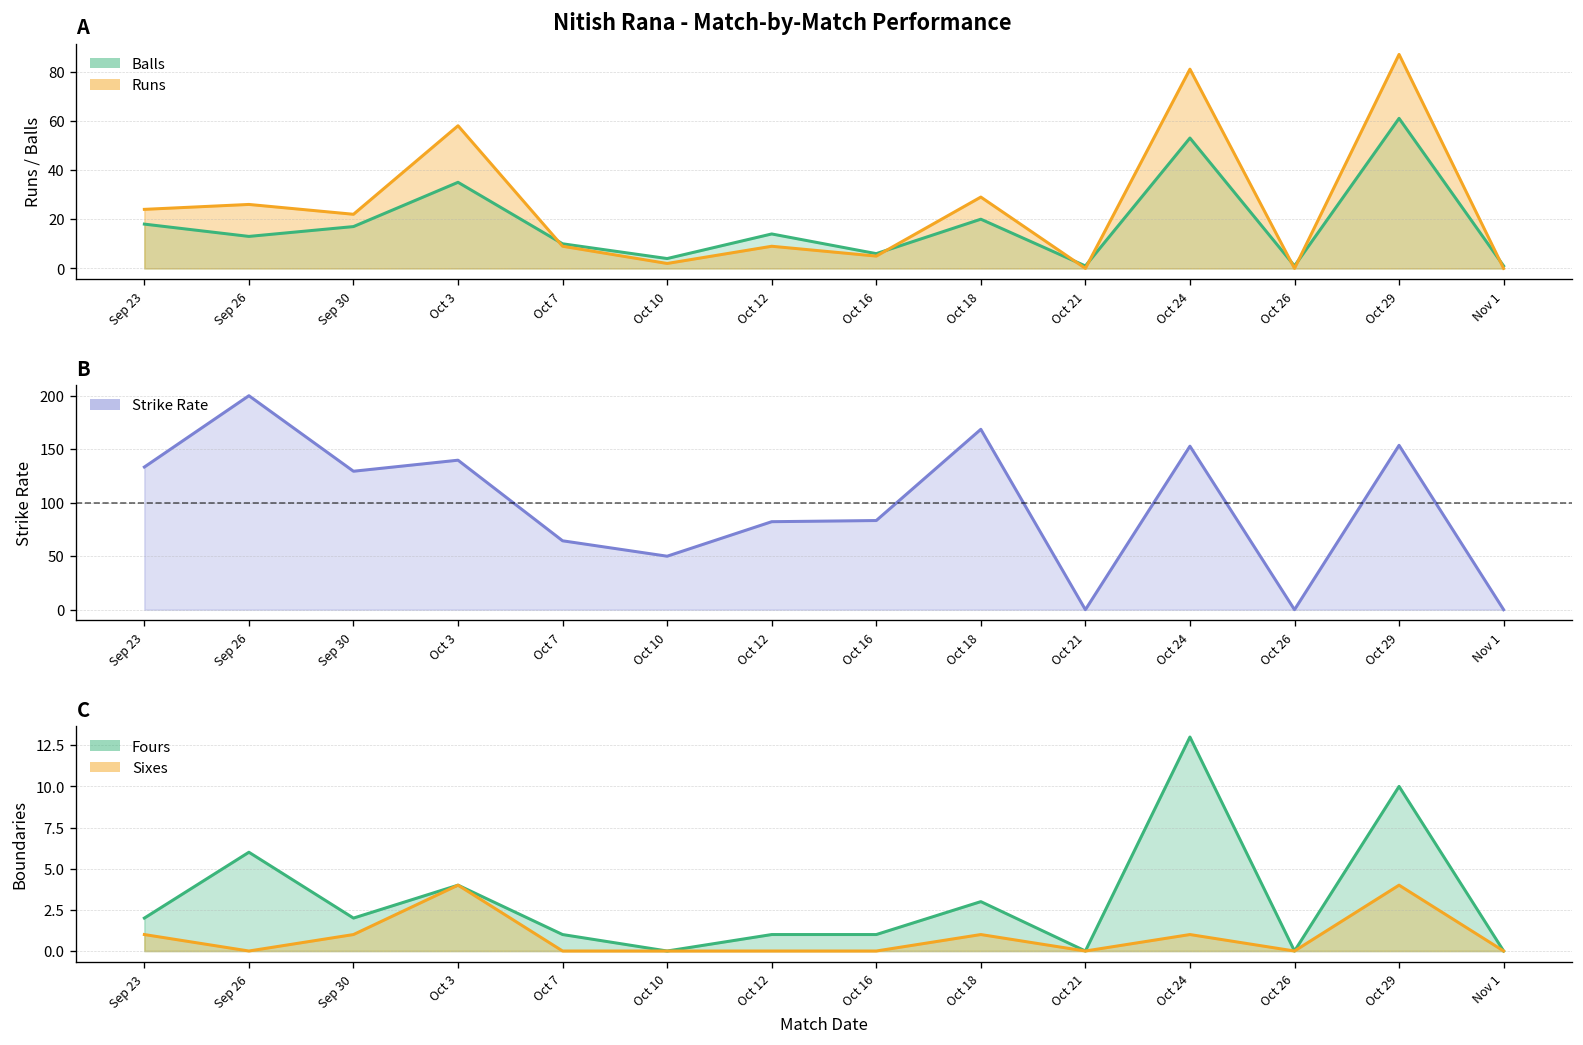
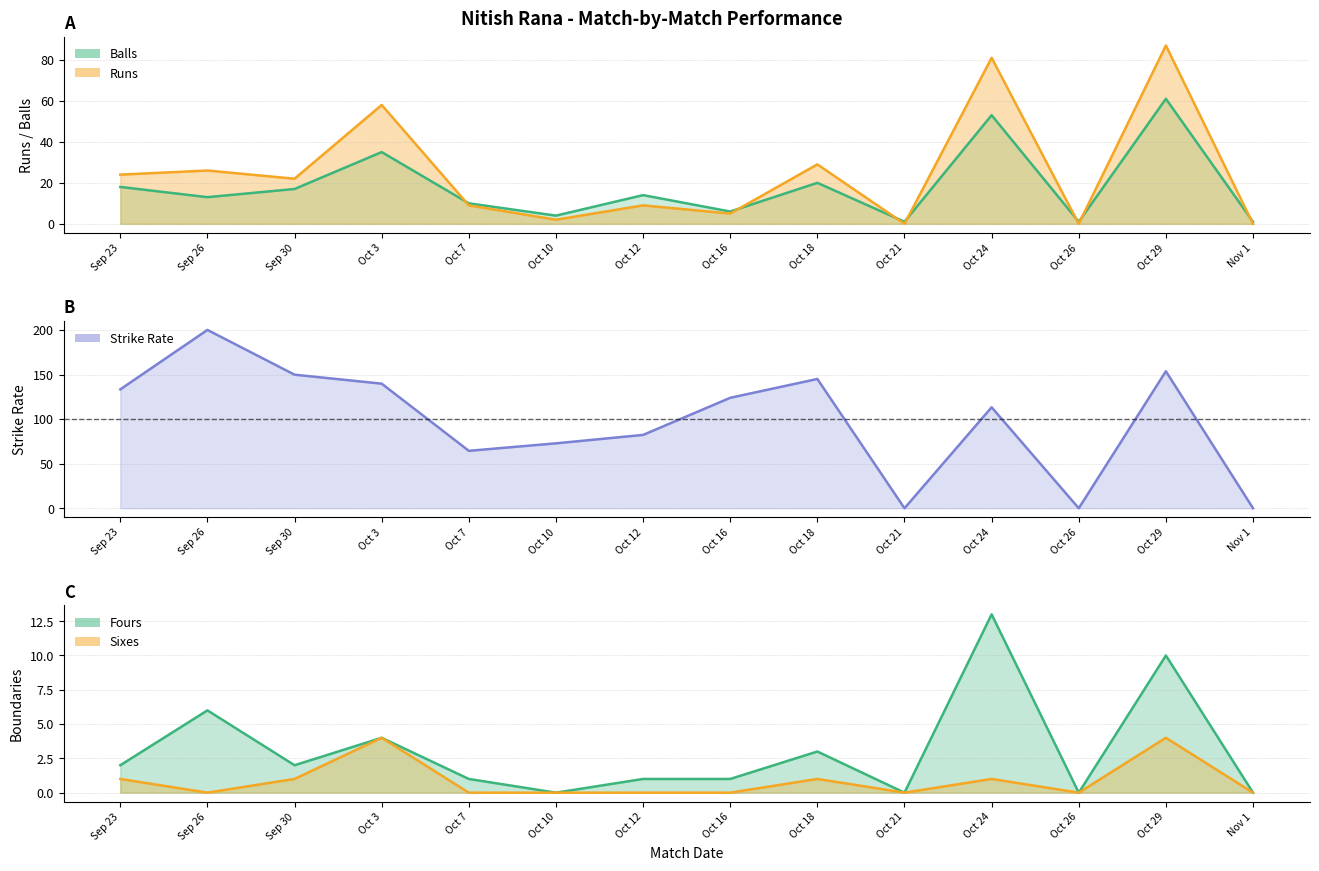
B, Sep 30: 130 -> 150
B, Oct 10: 50 -> 70
B, Oct 16: 80 -> 120
B, Oct 18: 170 -> 150
B, Oct 24: 150 -> 110
